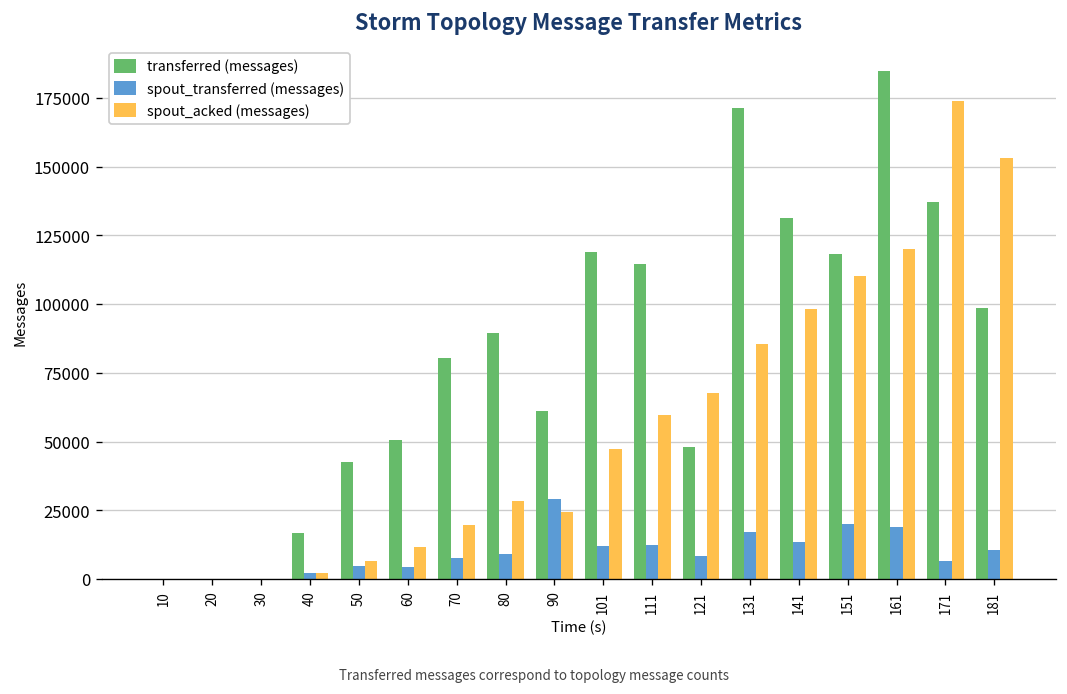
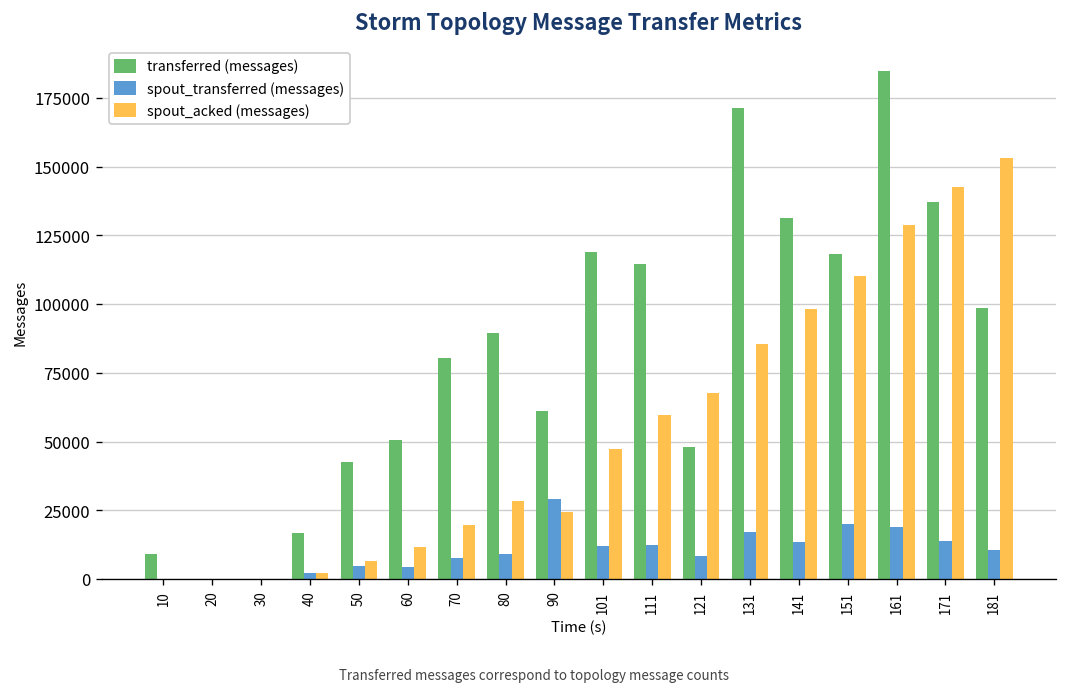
transferred (messages), 10: 0 -> 9000
spout_acked (messages), 161: 120000 -> 129000
spout_transferred (messages), 171: 7000 -> 14000
spout_acked (messages), 171: 174000 -> 143000
